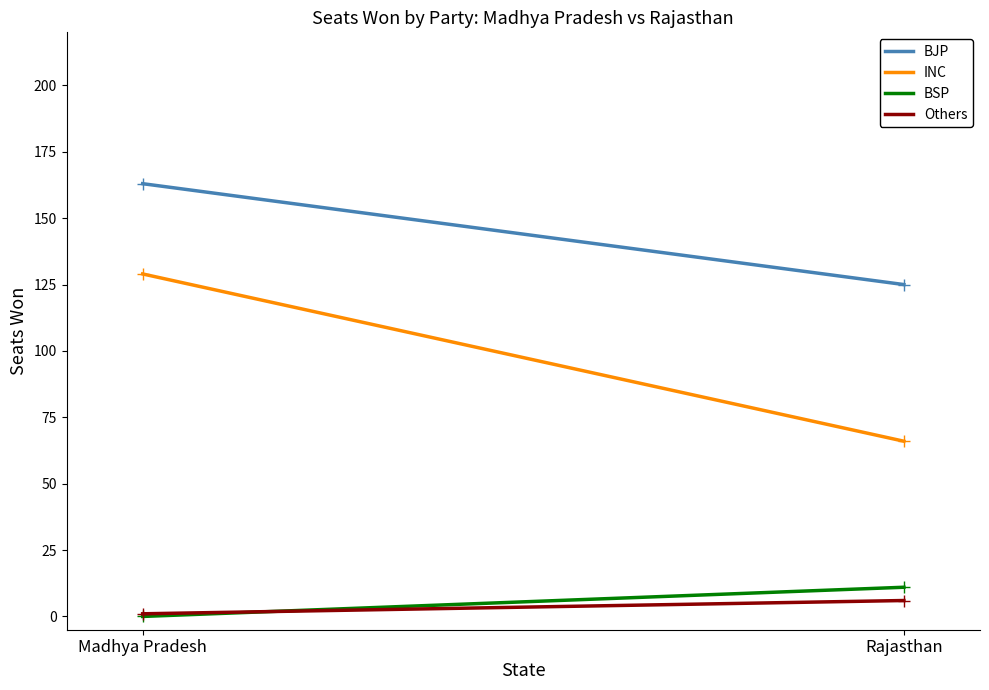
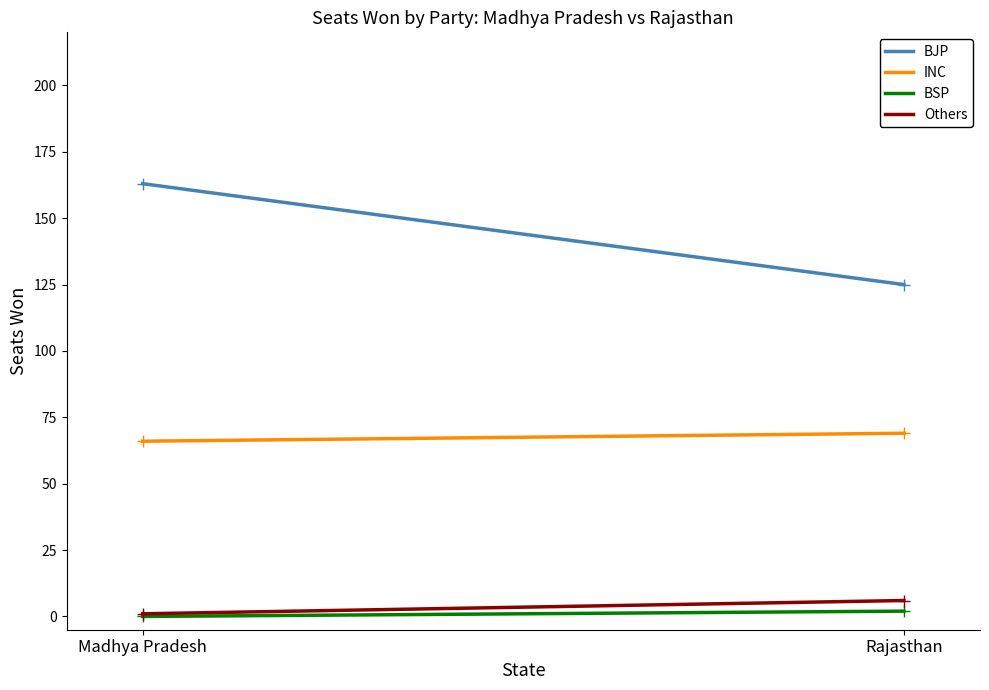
INC, Madhya Pradesh: 129 -> 66
INC, Rajasthan: 66 -> 69
BSP, Rajasthan: 11 -> 2
